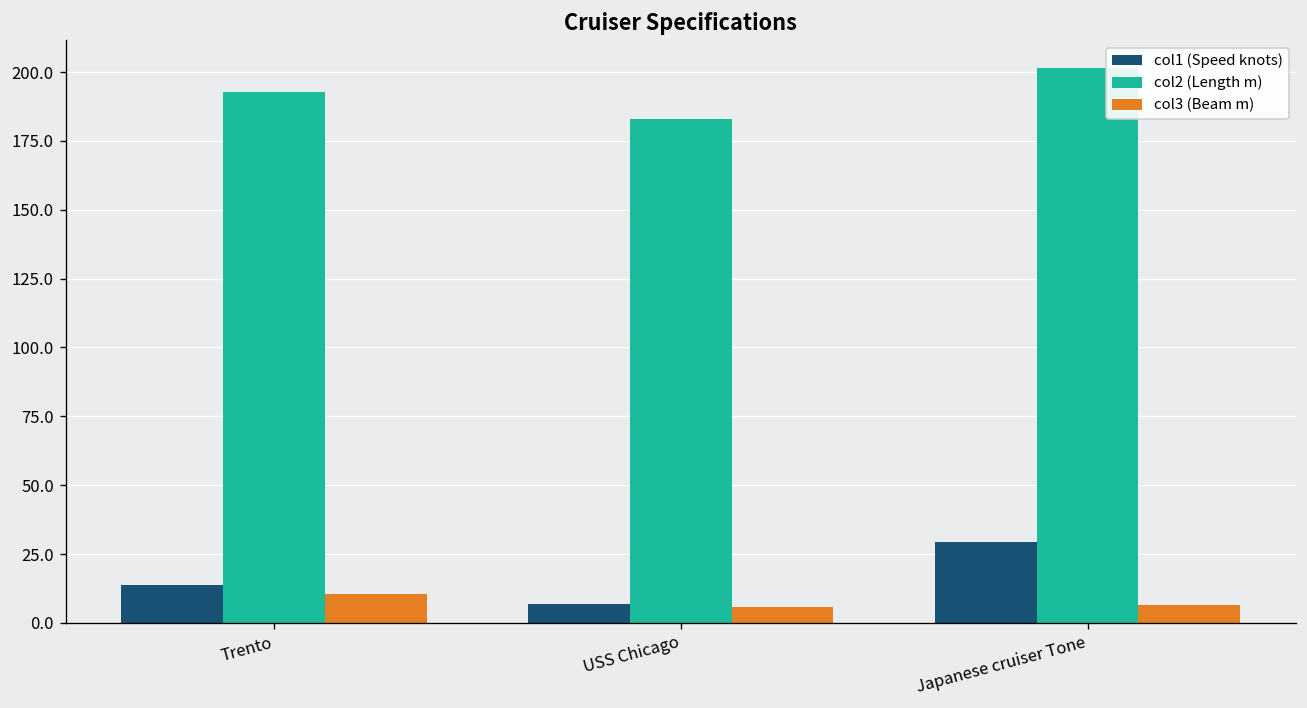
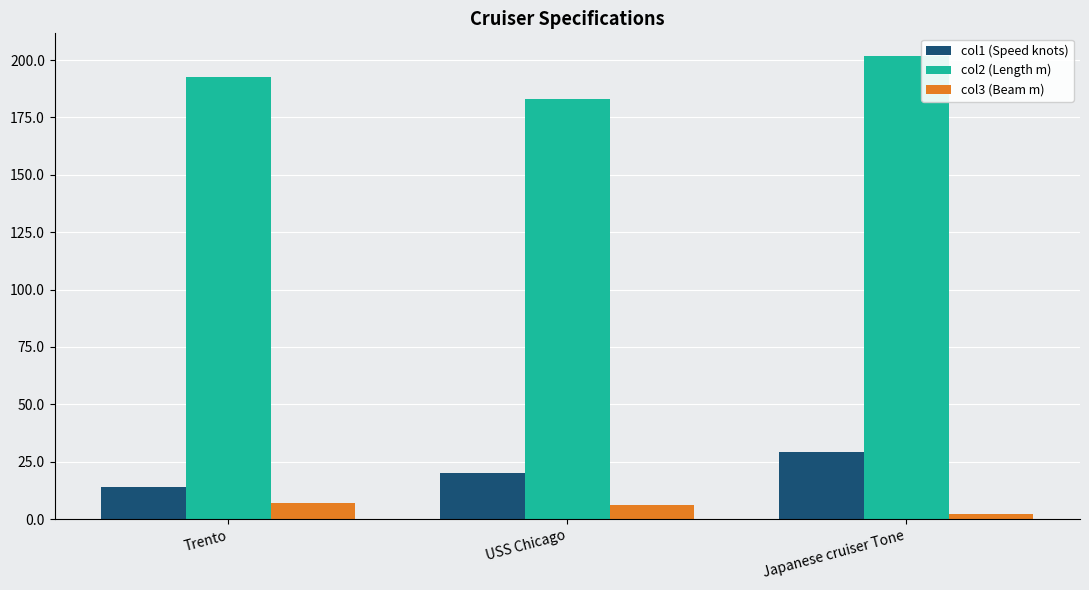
col3 (Beam m), Trento: 11 -> 7
col1 (Speed knots), USS Chicago: 7 -> 20
col3 (Beam m), Japanese cruiser Tone: 6 -> 2
